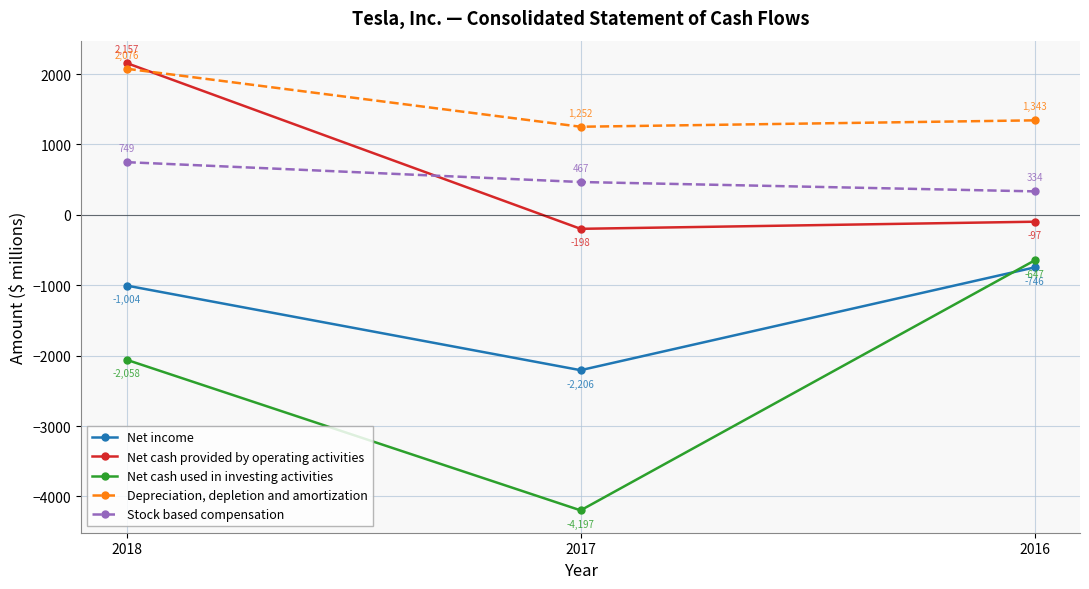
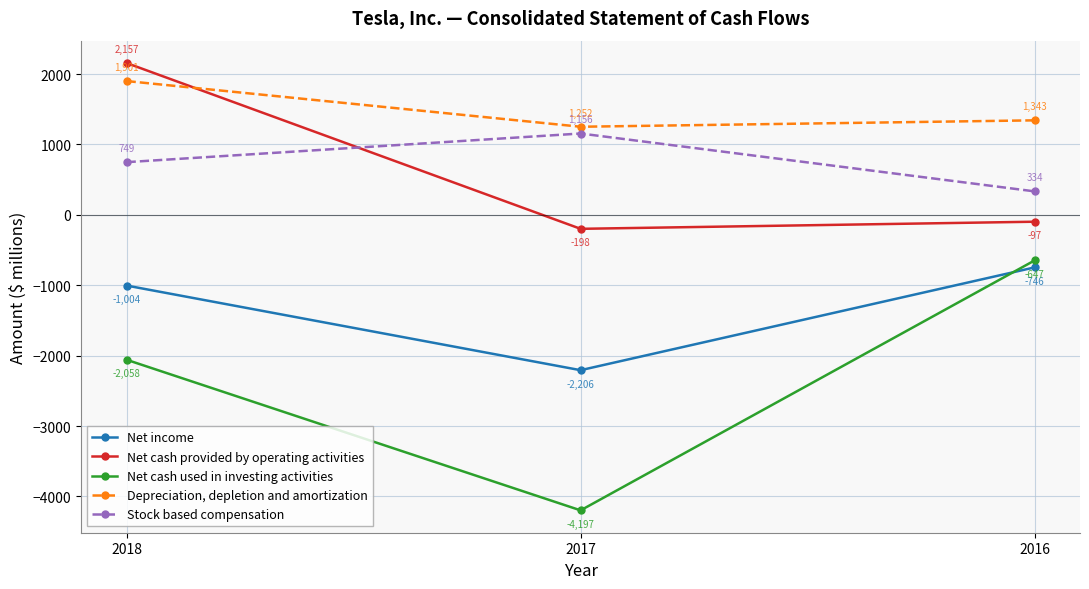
Depreciation, depletion and amortization, 2018: 2,076 -> 1,901
Stock based compensation, 2017: 467 -> 1,156
